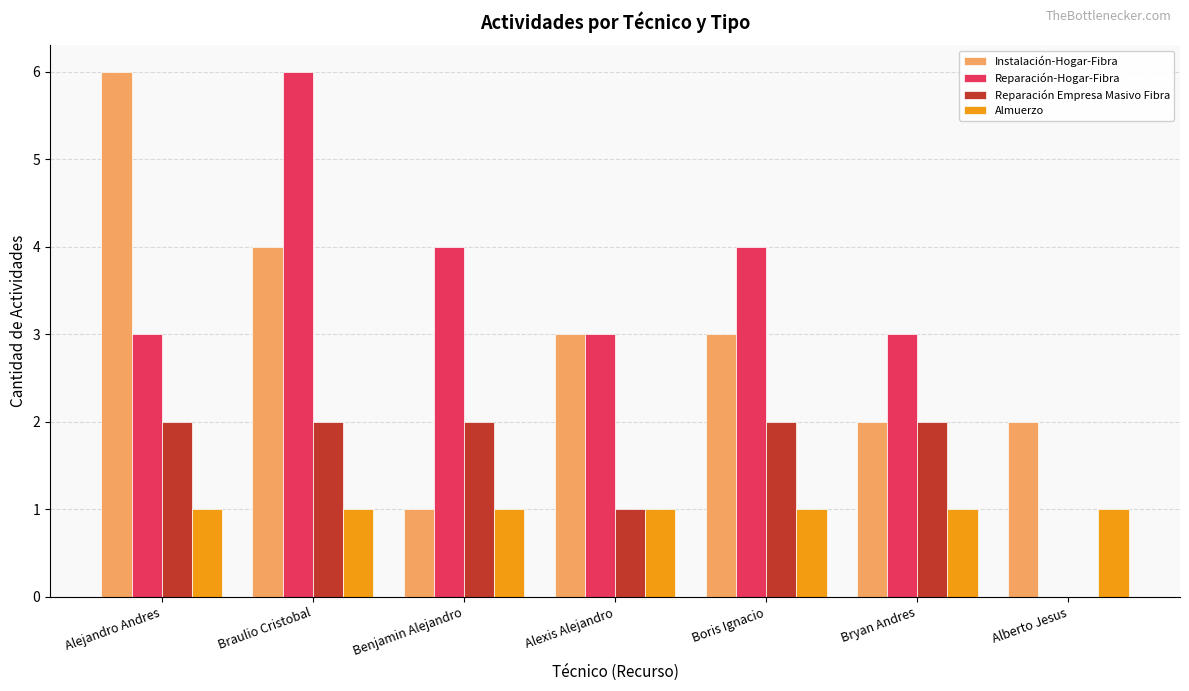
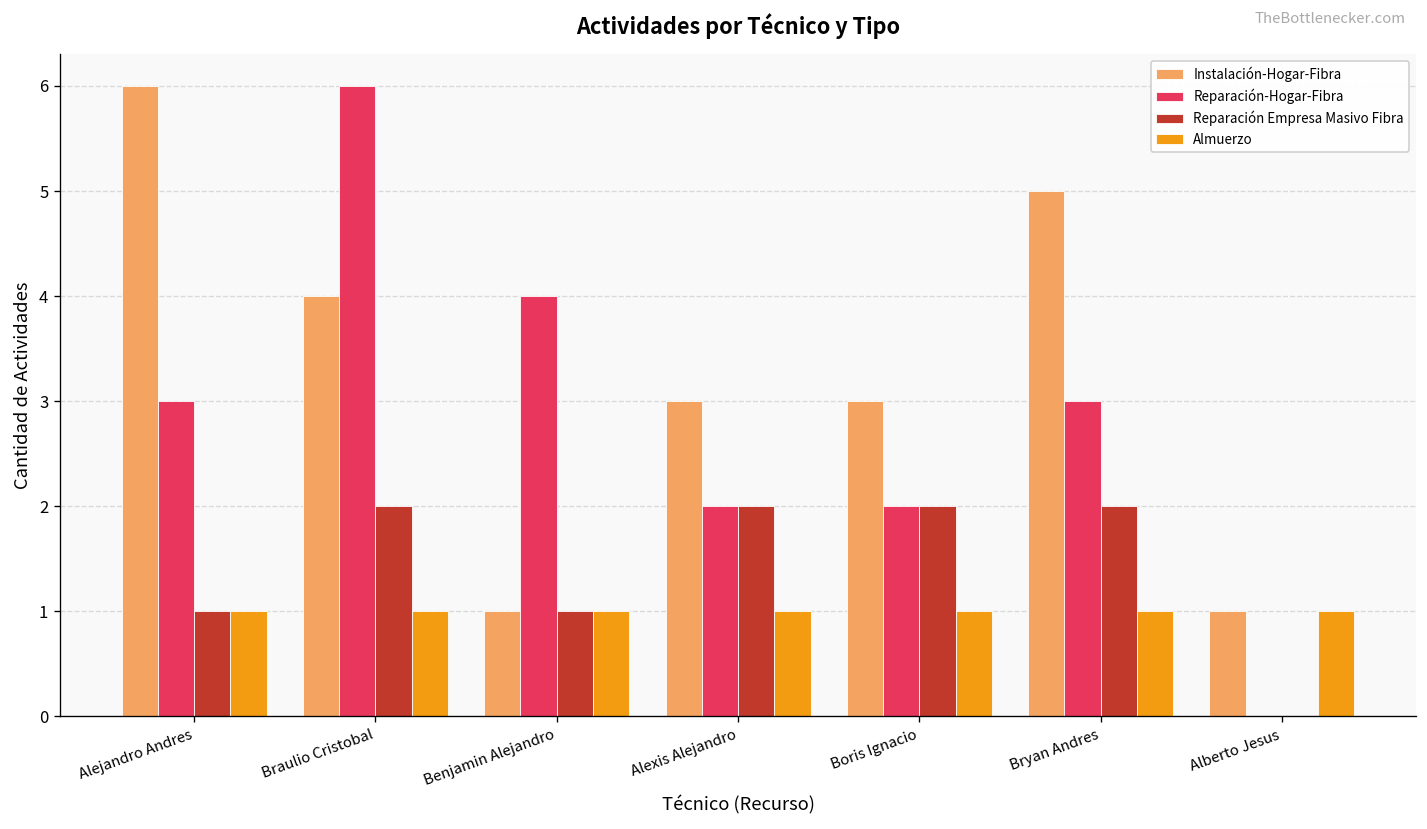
Reparación Empresa Masivo Fibra, Alejandro Andres: 2 -> 1
Reparación Empresa Masivo Fibra, Benjamin Alejandro: 2 -> 1
Reparación-Hogar-Fibra, Alexis Alejandro: 3 -> 2
Reparación Empresa Masivo Fibra, Alexis Alejandro: 1 -> 2
Reparación-Hogar-Fibra, Boris Ignacio: 4 -> 2
Instalación-Hogar-Fibra, Bryan Andres: 2 -> 5
Instalación-Hogar-Fibra, Alberto Jesus: 2 -> 1
